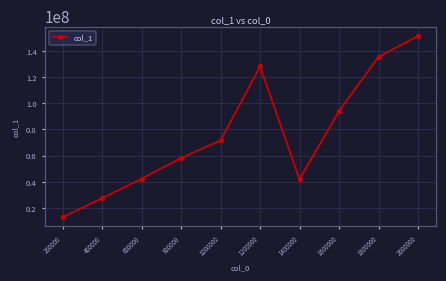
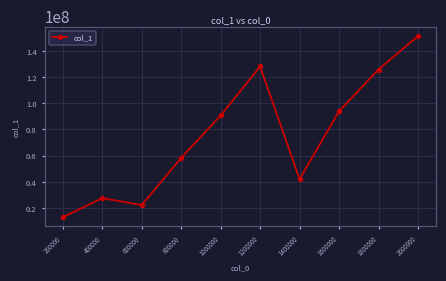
600000: 42000000 -> 22000000
1000000: 72000000 -> 91000000
1800000: 135000000 -> 126000000
